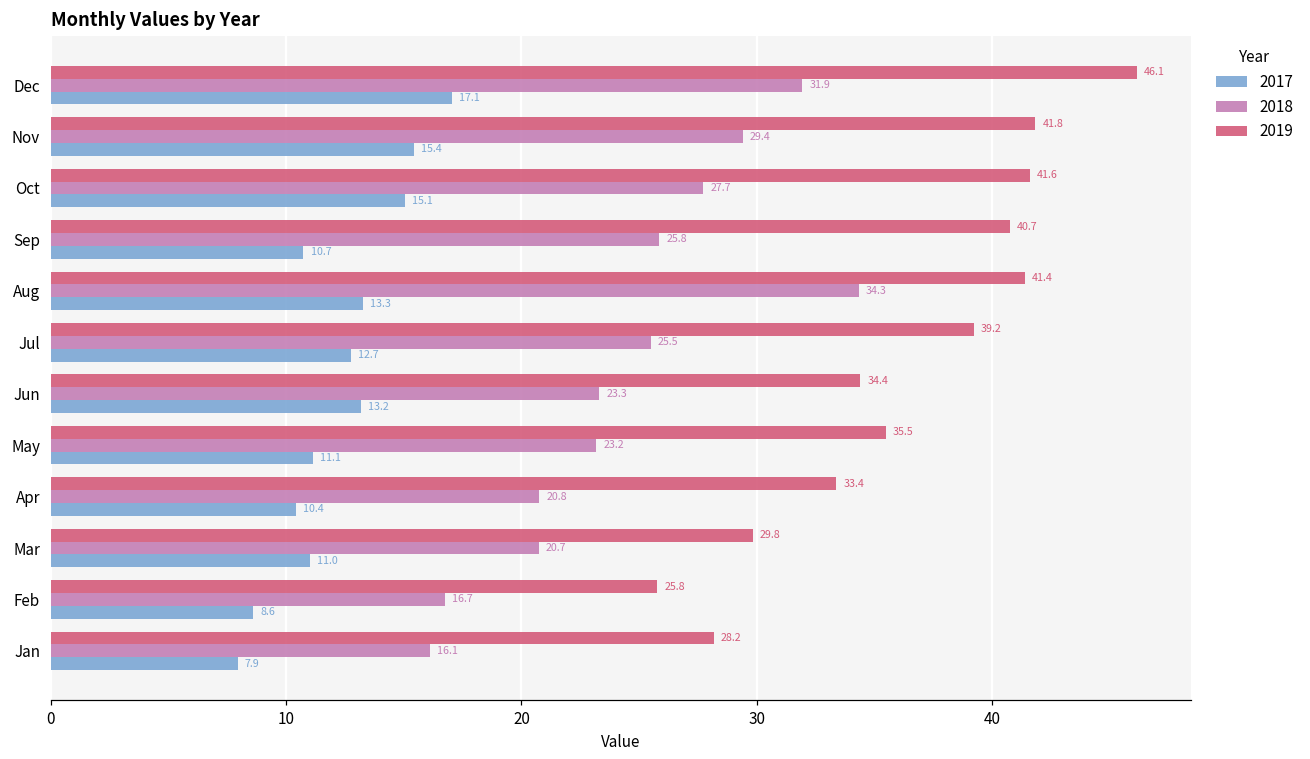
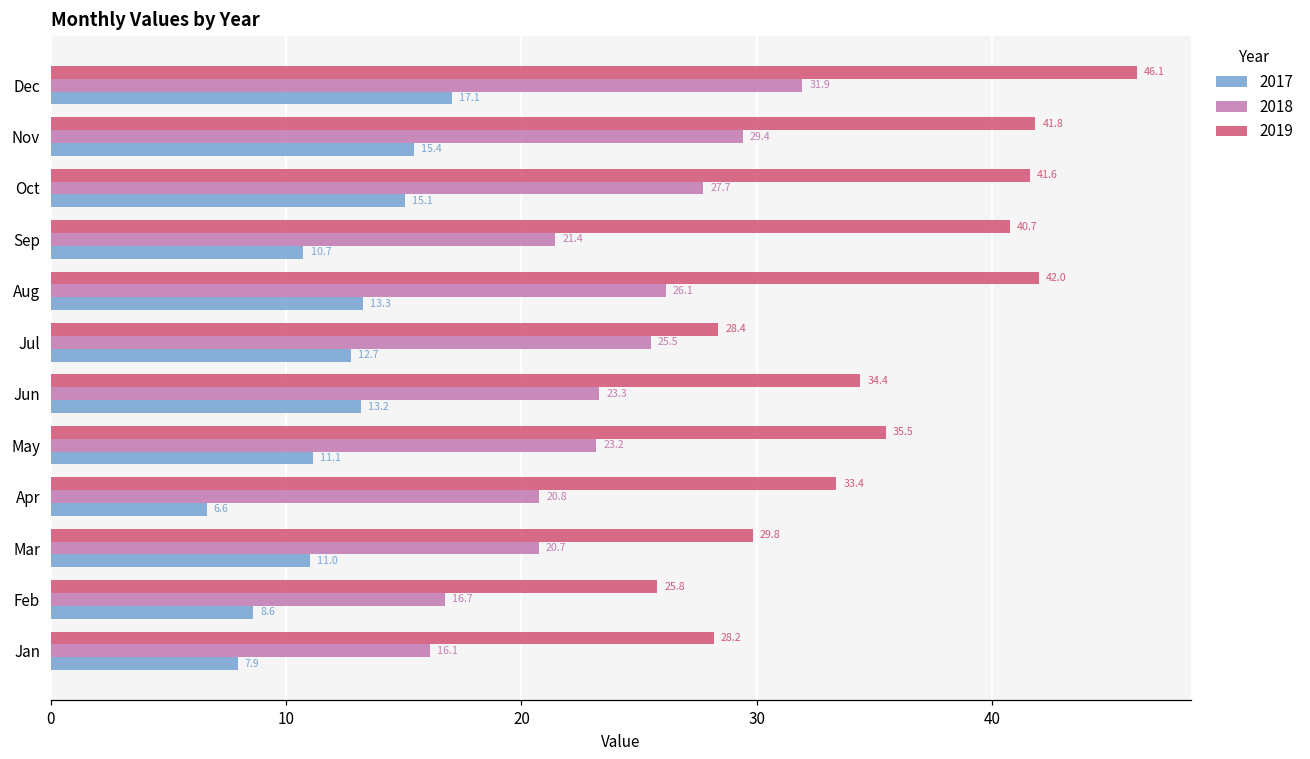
2018, Sep: 25.8 -> 21.4
2019, Aug: 41.4 -> 42.0
2018, Aug: 34.3 -> 26.1
2019, Jul: 39.2 -> 28.4
2017, Apr: 10.4 -> 6.6
